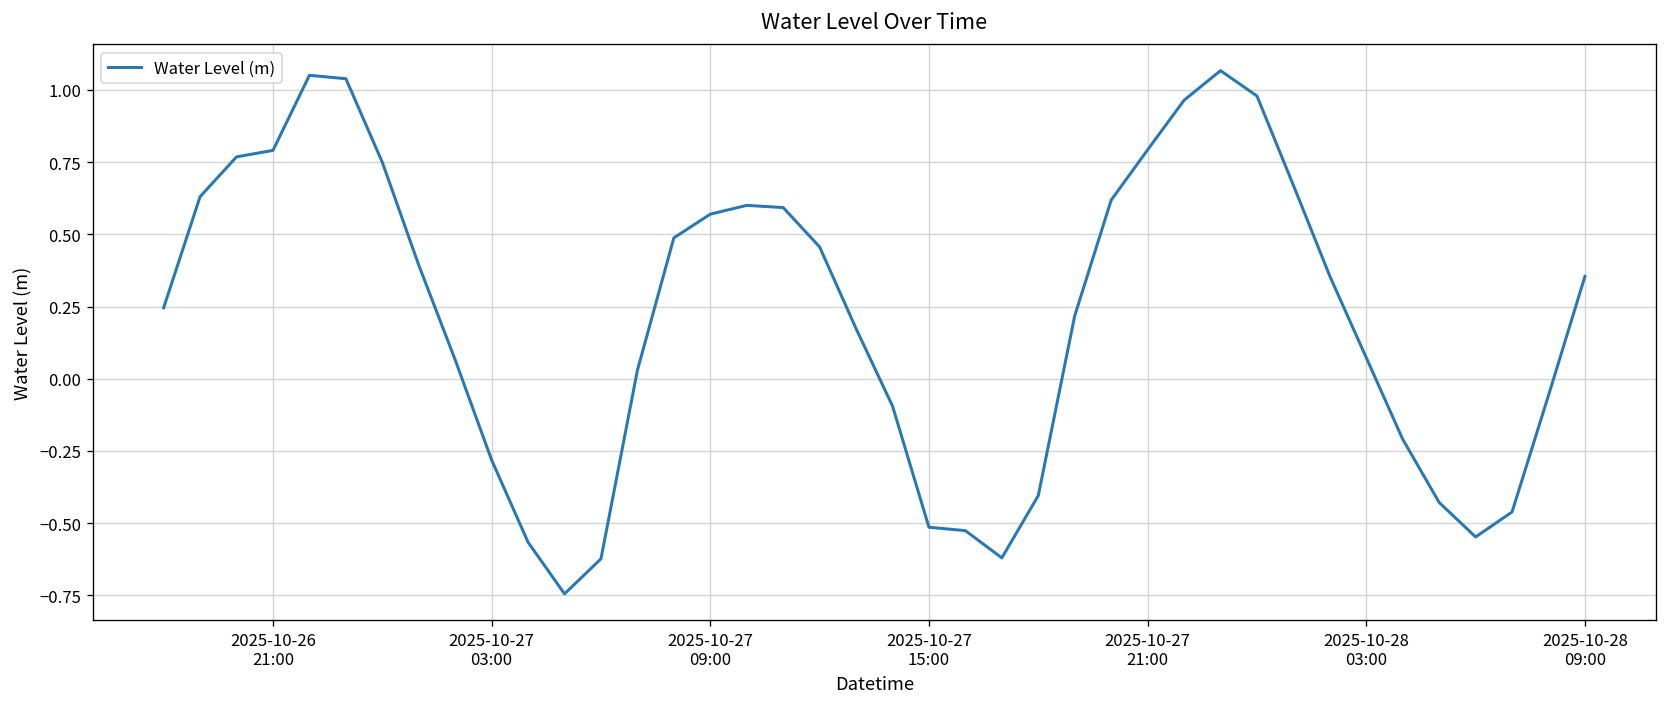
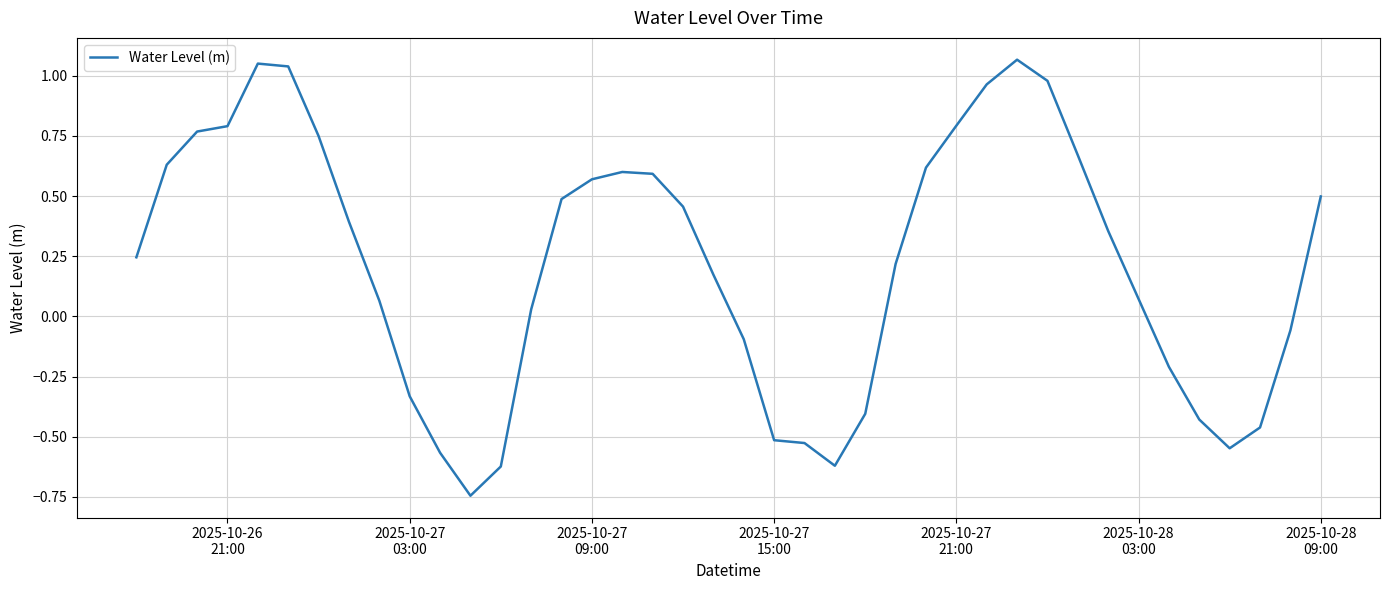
2025-10-27 03:00: -0.28 -> -0.33
2025-10-28 09:00: 0.35 -> 0.50
